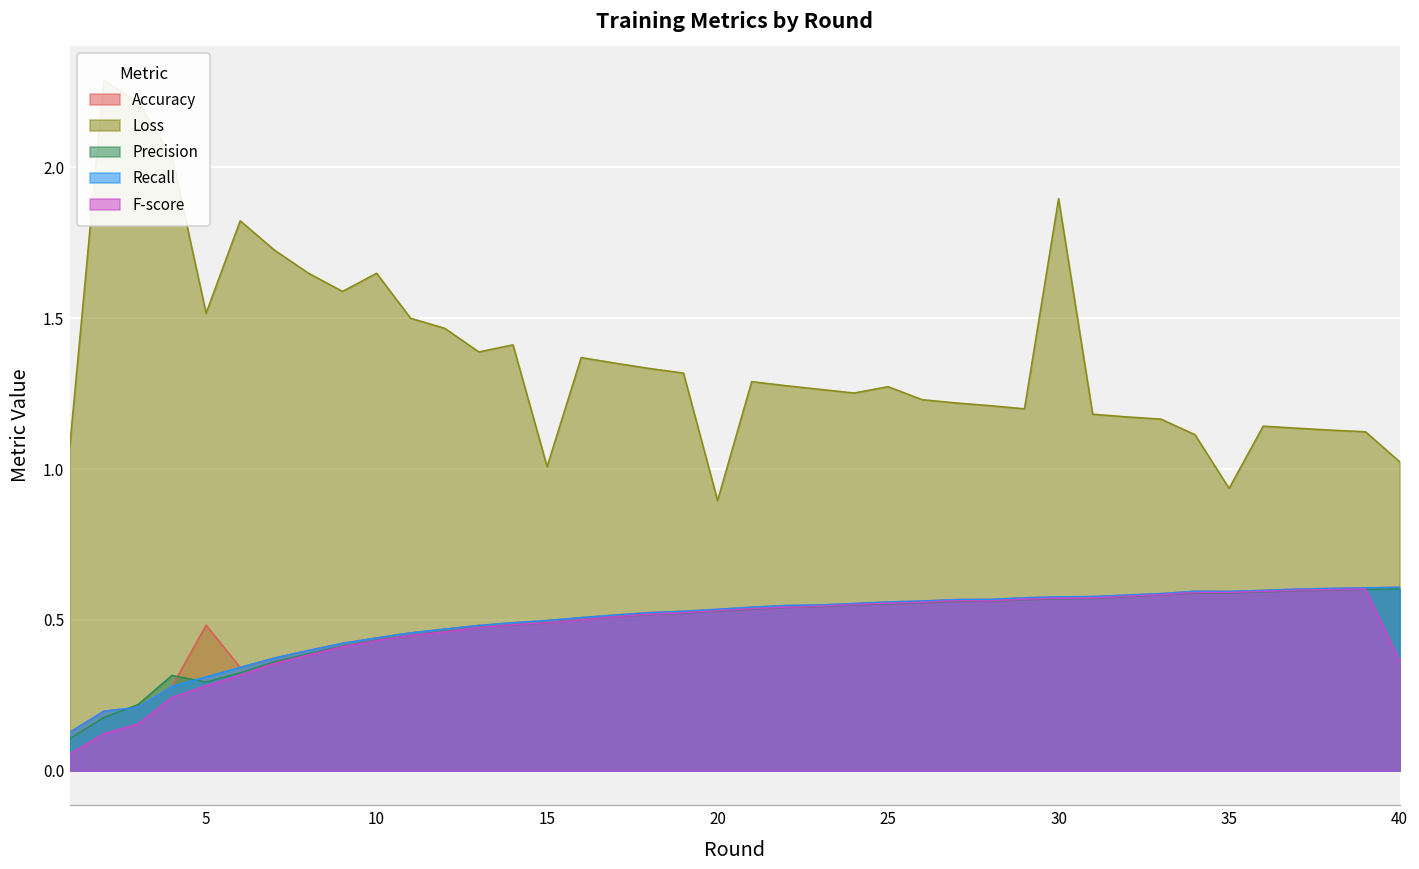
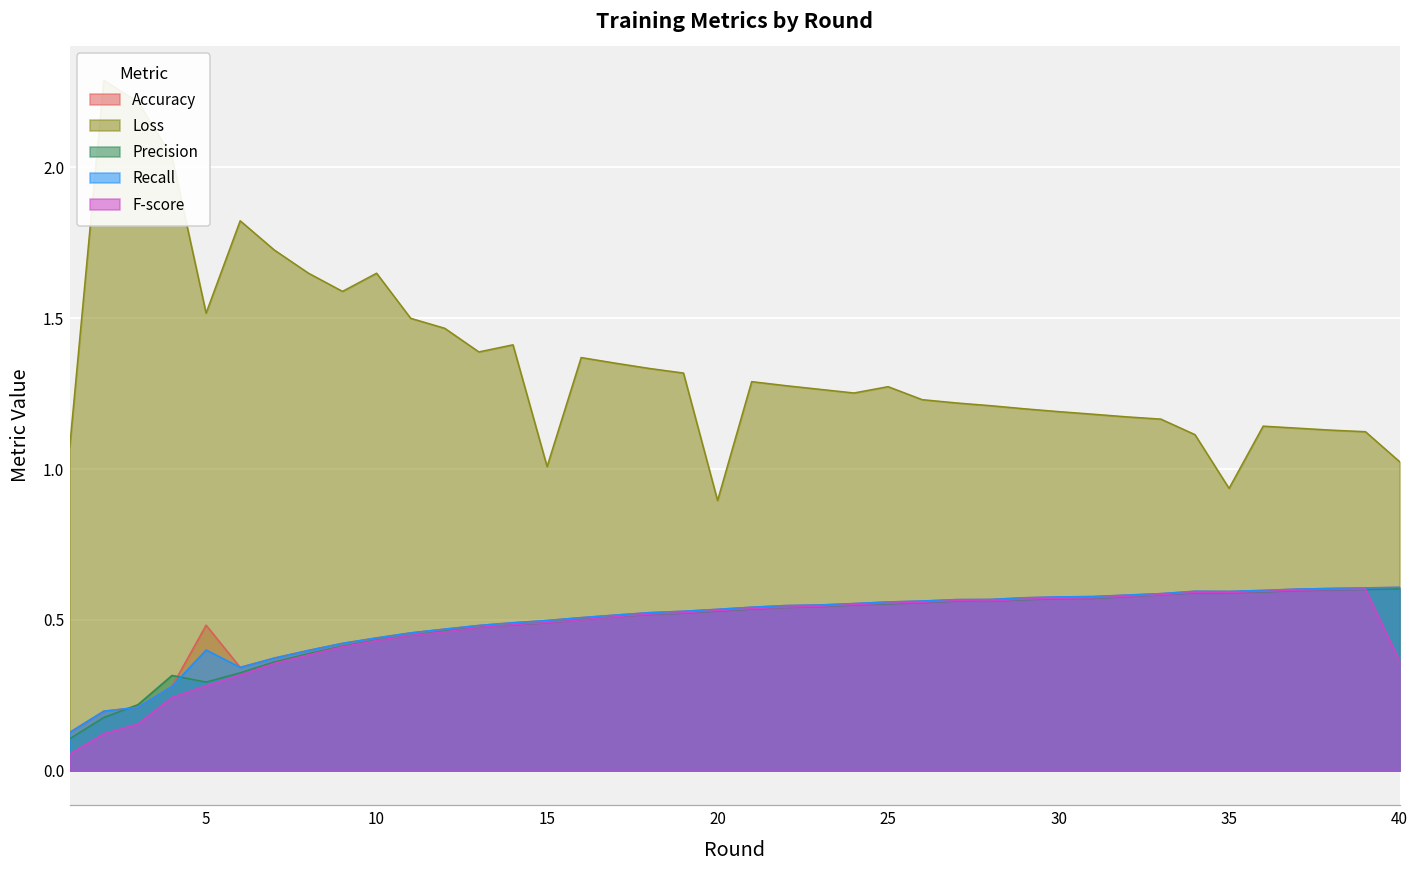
Recall, 5: 0.31 -> 0.40
Loss, 30: 1.90 -> 1.19
